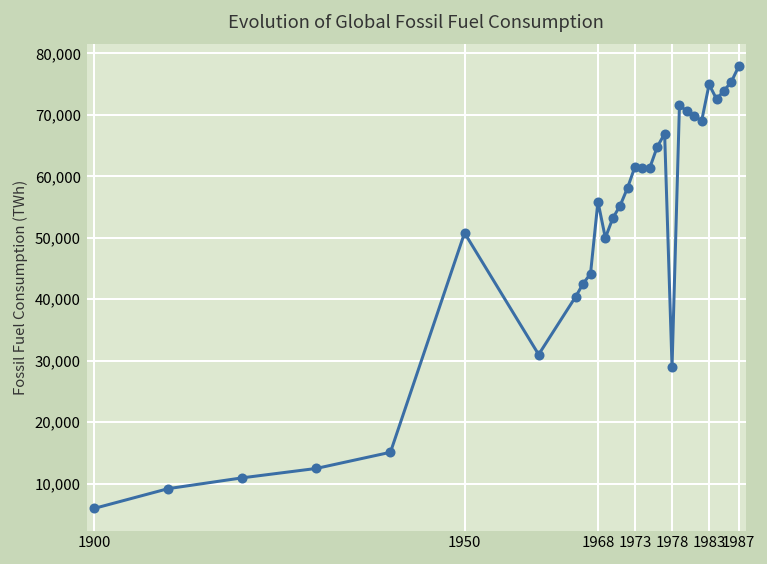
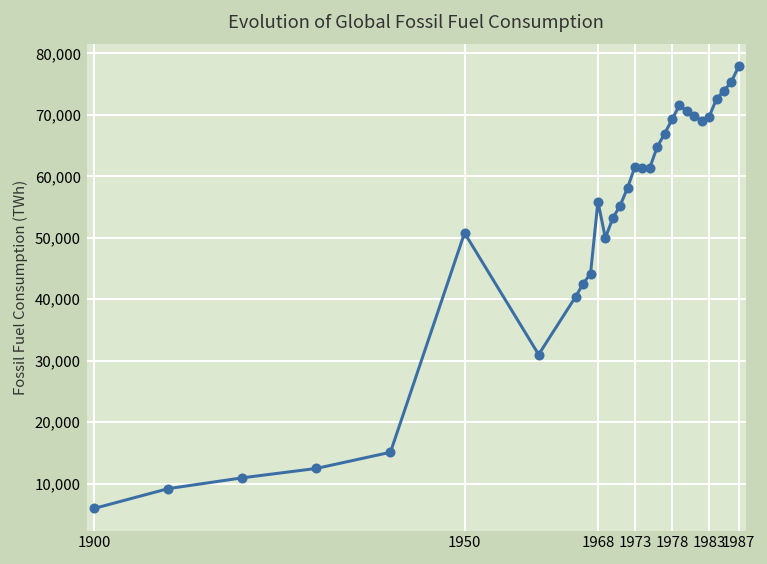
1978: 29,000 -> 69,000
1983: 75,000 -> 70,000
